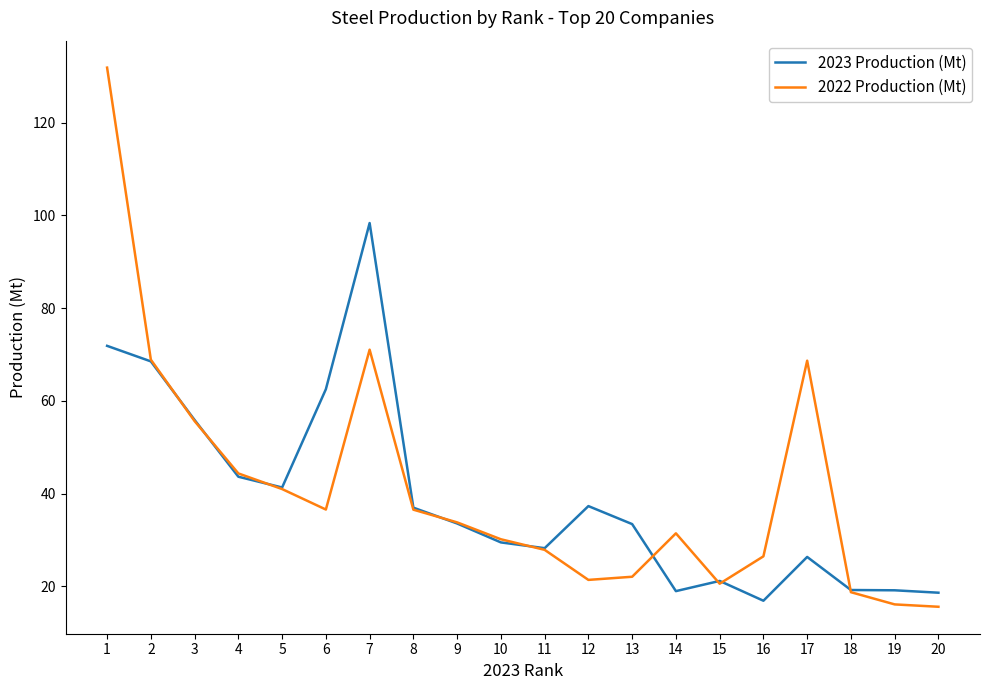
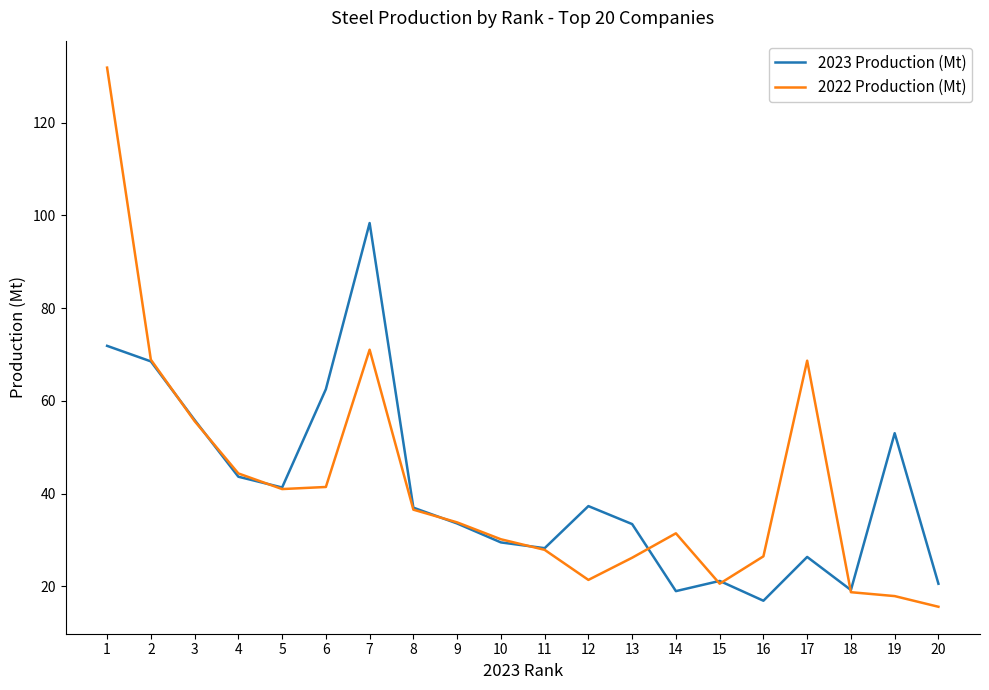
2022 Production (Mt), 6: 37 -> 41
2022 Production (Mt), 13: 22 -> 26
2023 Production (Mt), 19: 19 -> 53
2022 Production (Mt), 19: 16 -> 18
2023 Production (Mt), 20: 19 -> 21
